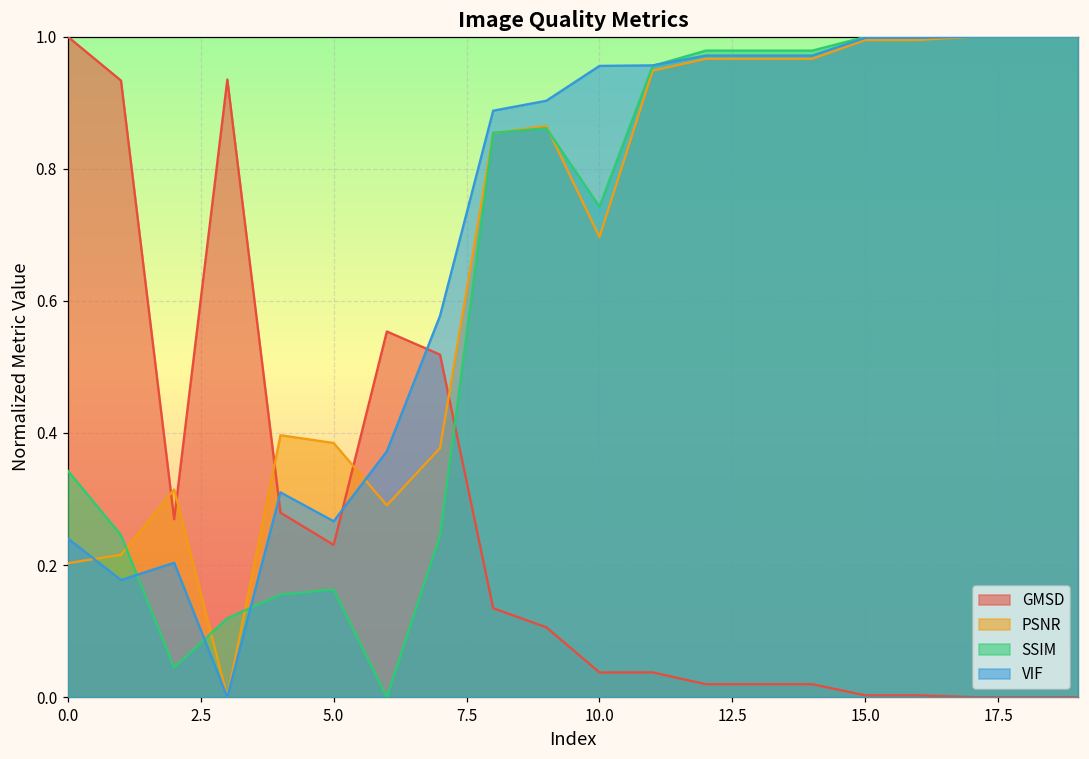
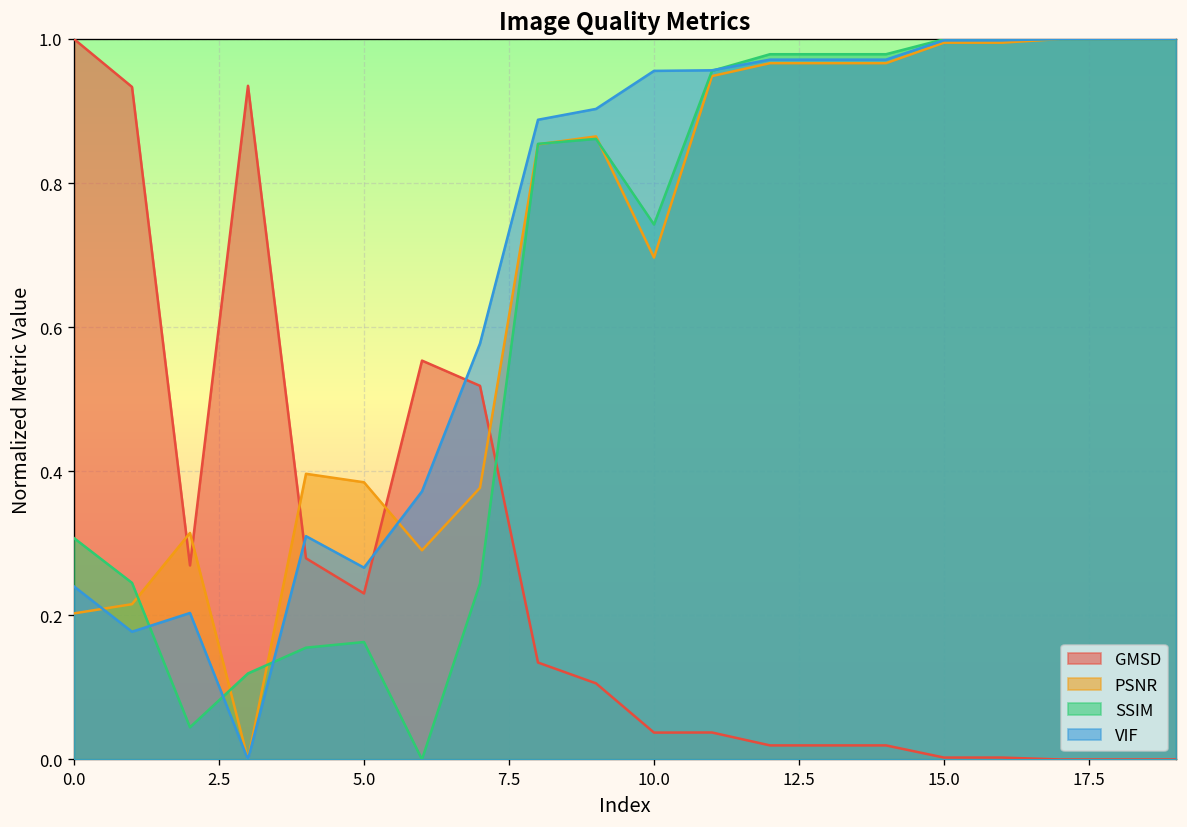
SSIM, 0.0: 0.34 -> 0.31
